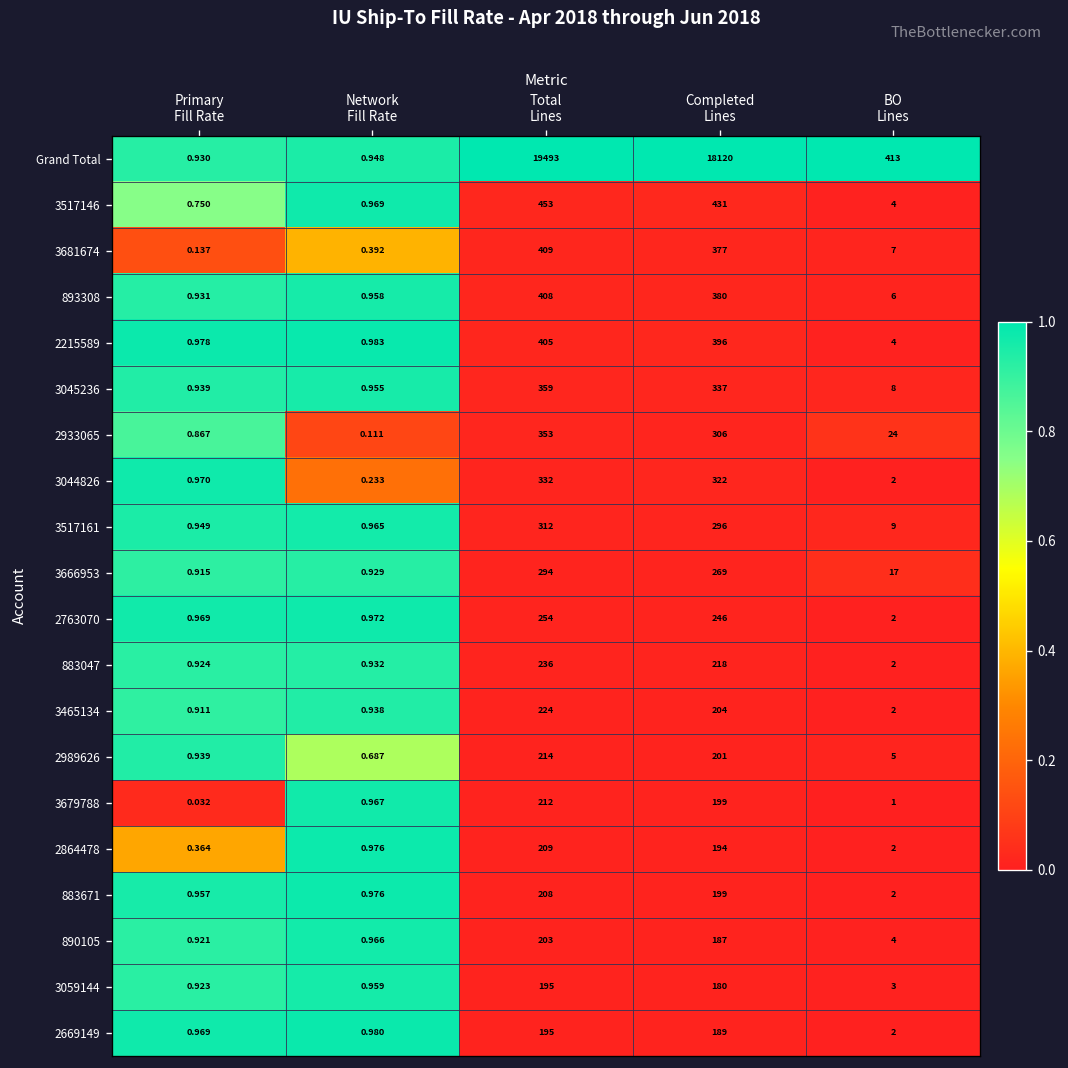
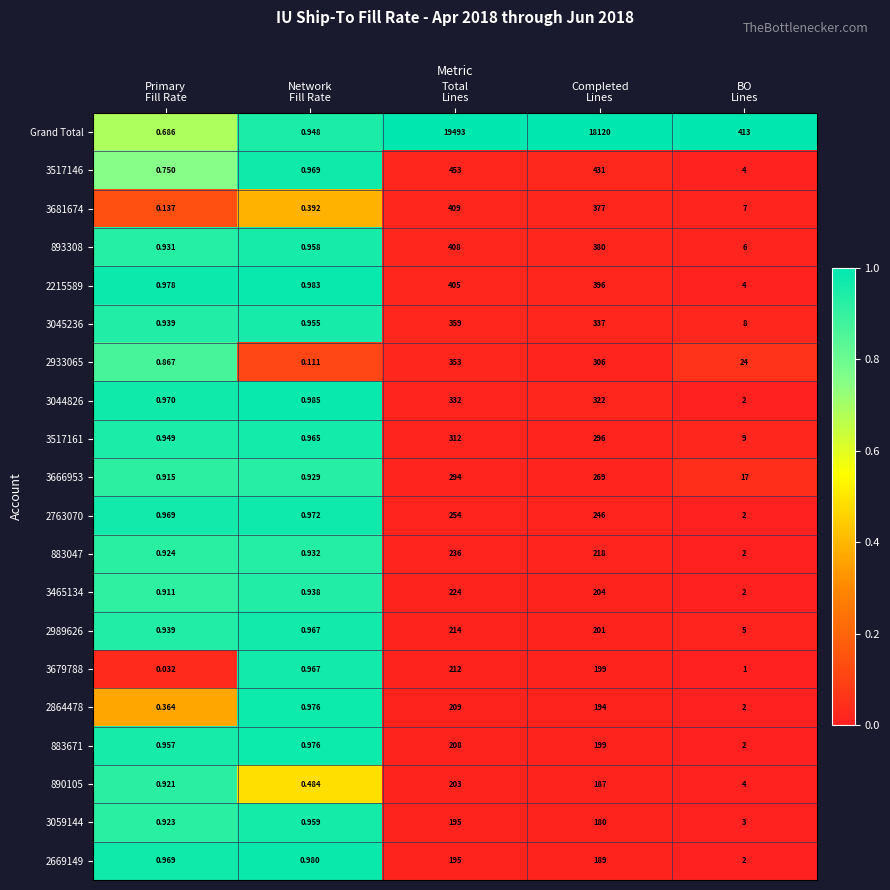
Grand Total, Primary Fill Rate: 0.930 -> 0.686
3044826, Network Fill Rate: 0.233 -> 0.985
2989626, Network Fill Rate: 0.687 -> 0.967
890105, Network Fill Rate: 0.966 -> 0.484
